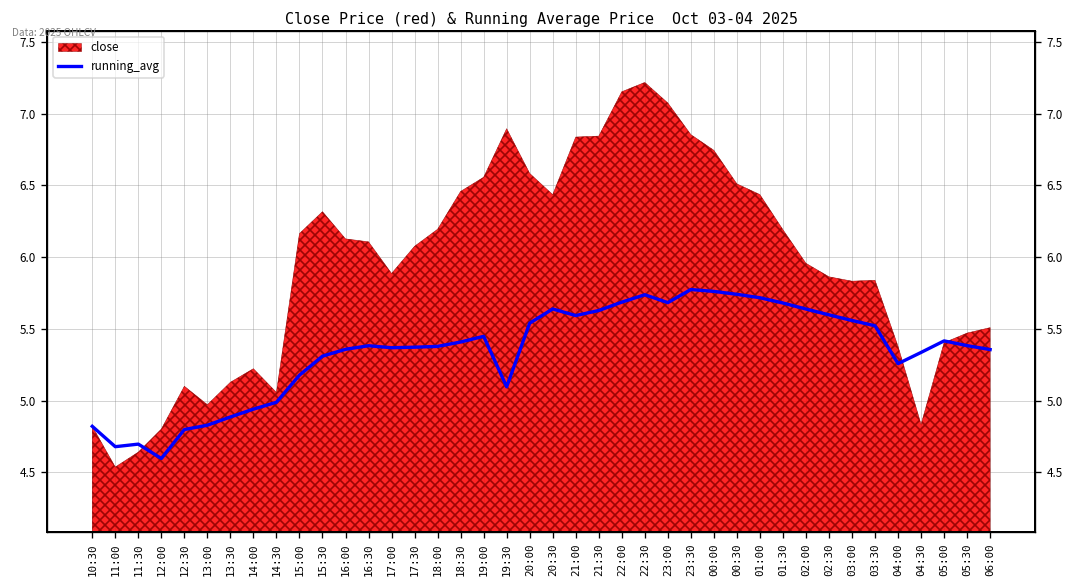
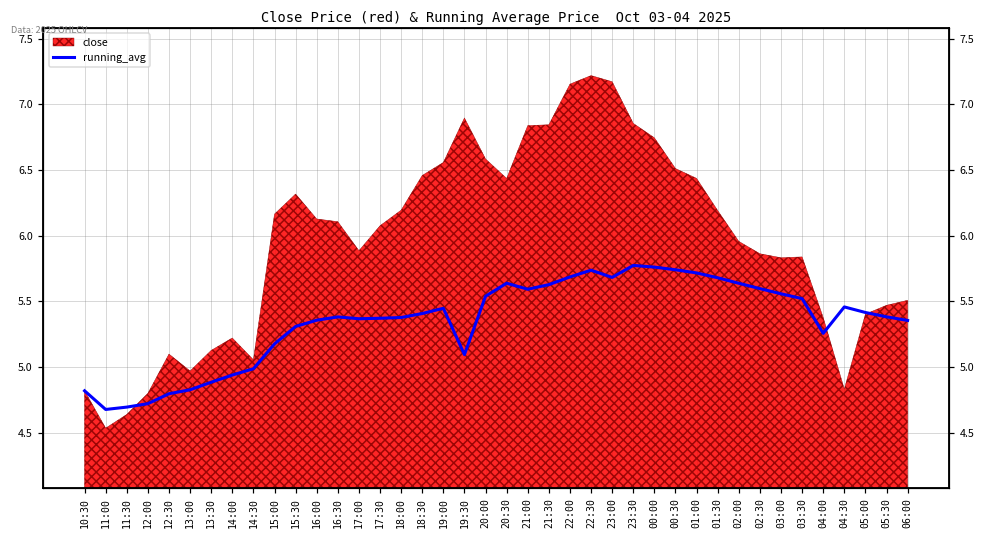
running_avg, 12:00: 4.60 -> 4.72
close, 23:00: 7.08 -> 7.17
running_avg, 04:30: 5.34 -> 5.46
